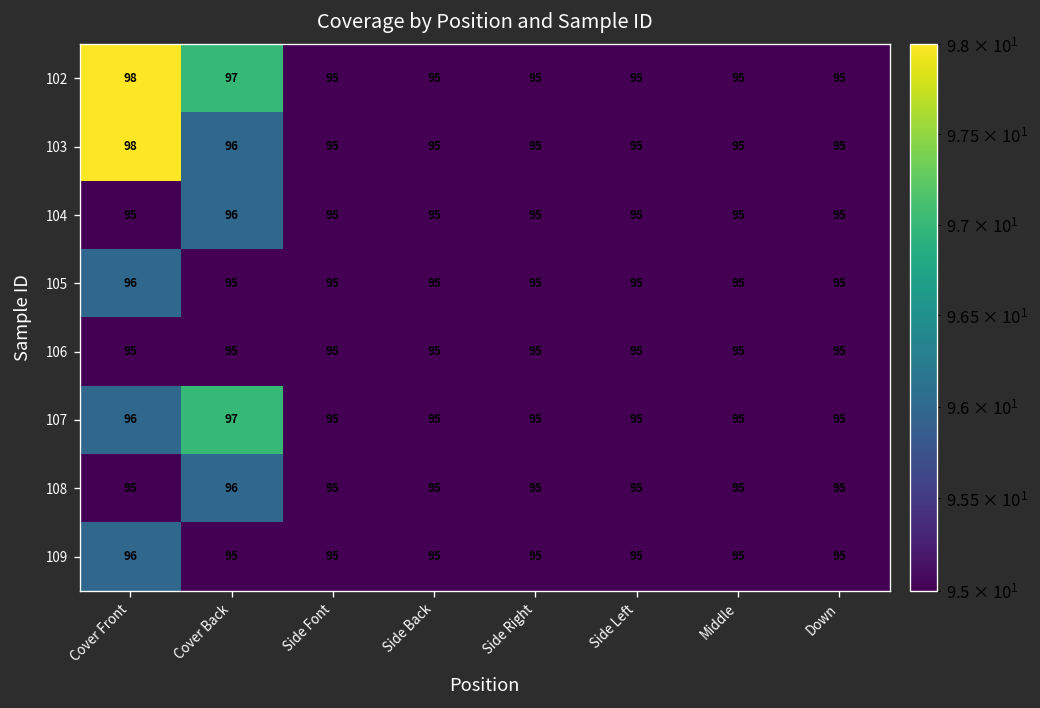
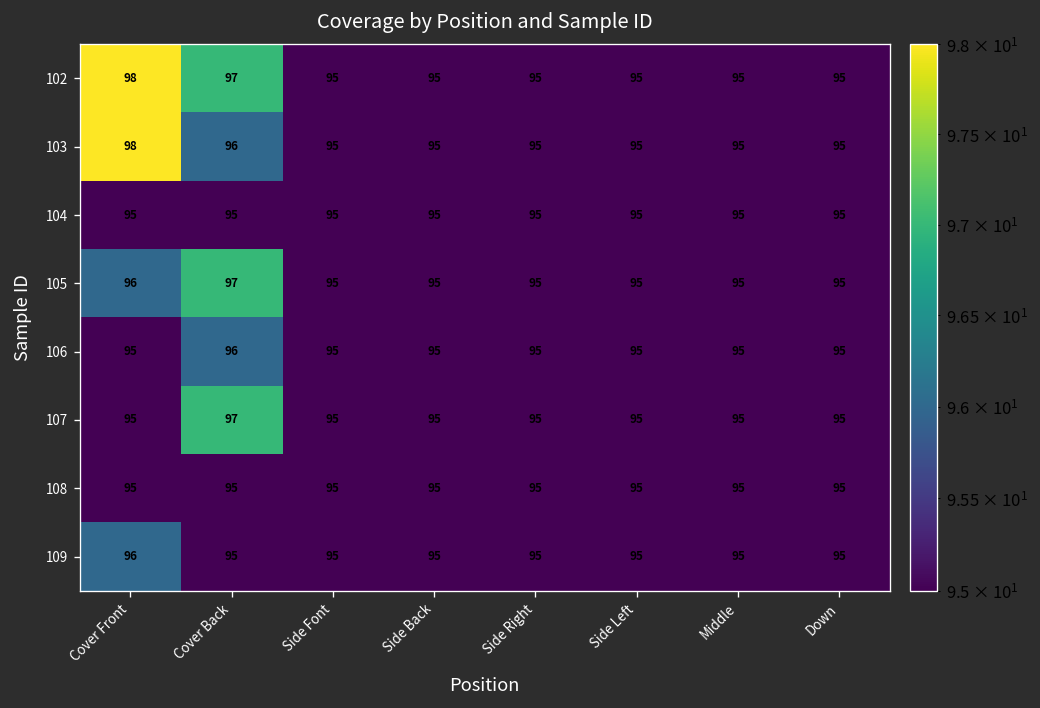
104, Cover Back: 96 -> 95
105, Cover Back: 95 -> 97
106, Cover Back: 95 -> 96
107, Cover Front: 96 -> 95
108, Cover Back: 96 -> 95
